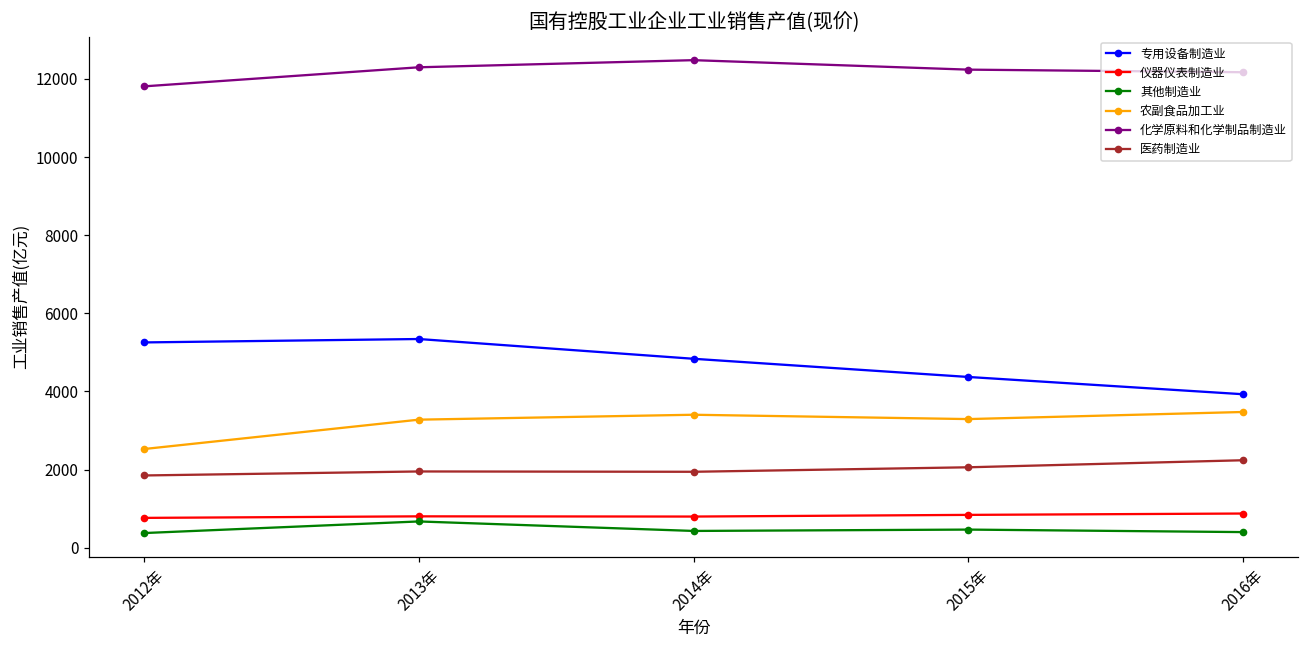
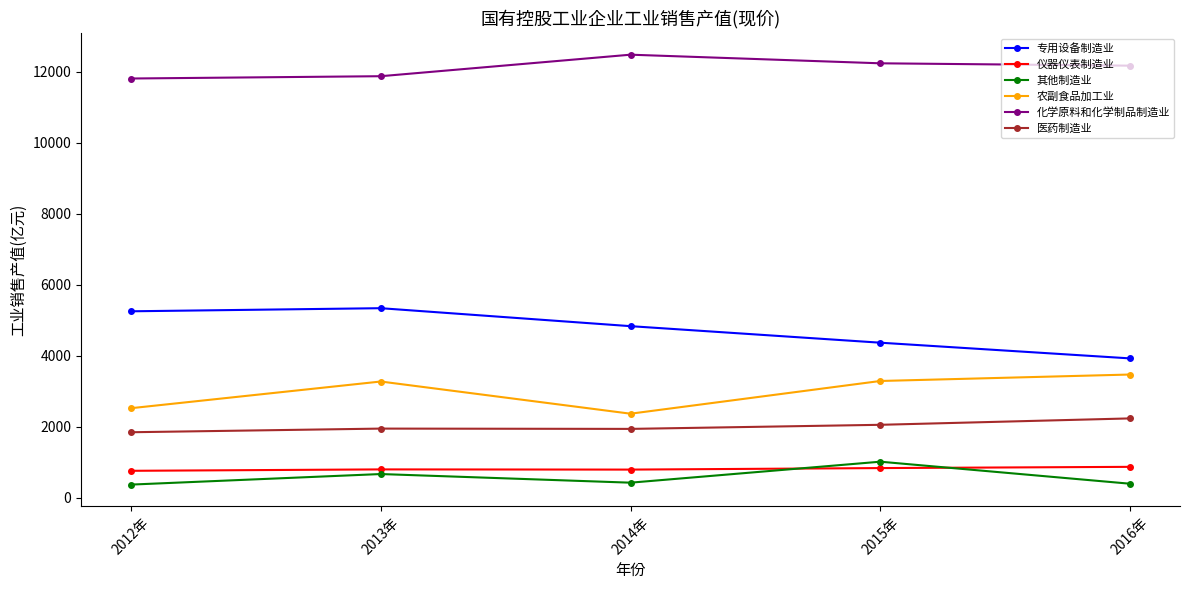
化学原料和化学制品制造业, 2013年: 12300 -> 11900
农副食品加工业, 2014年: 3400 -> 2400
其他制造业, 2015年: 500 -> 1000
